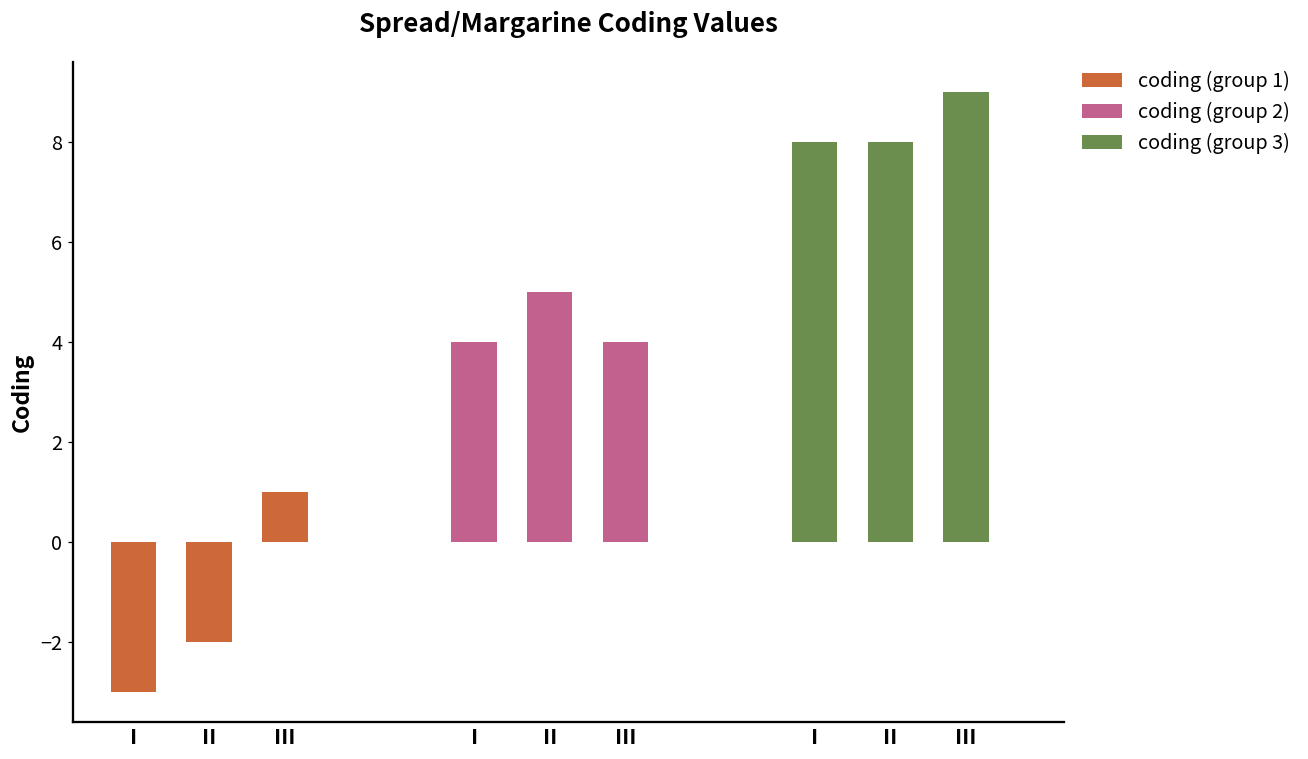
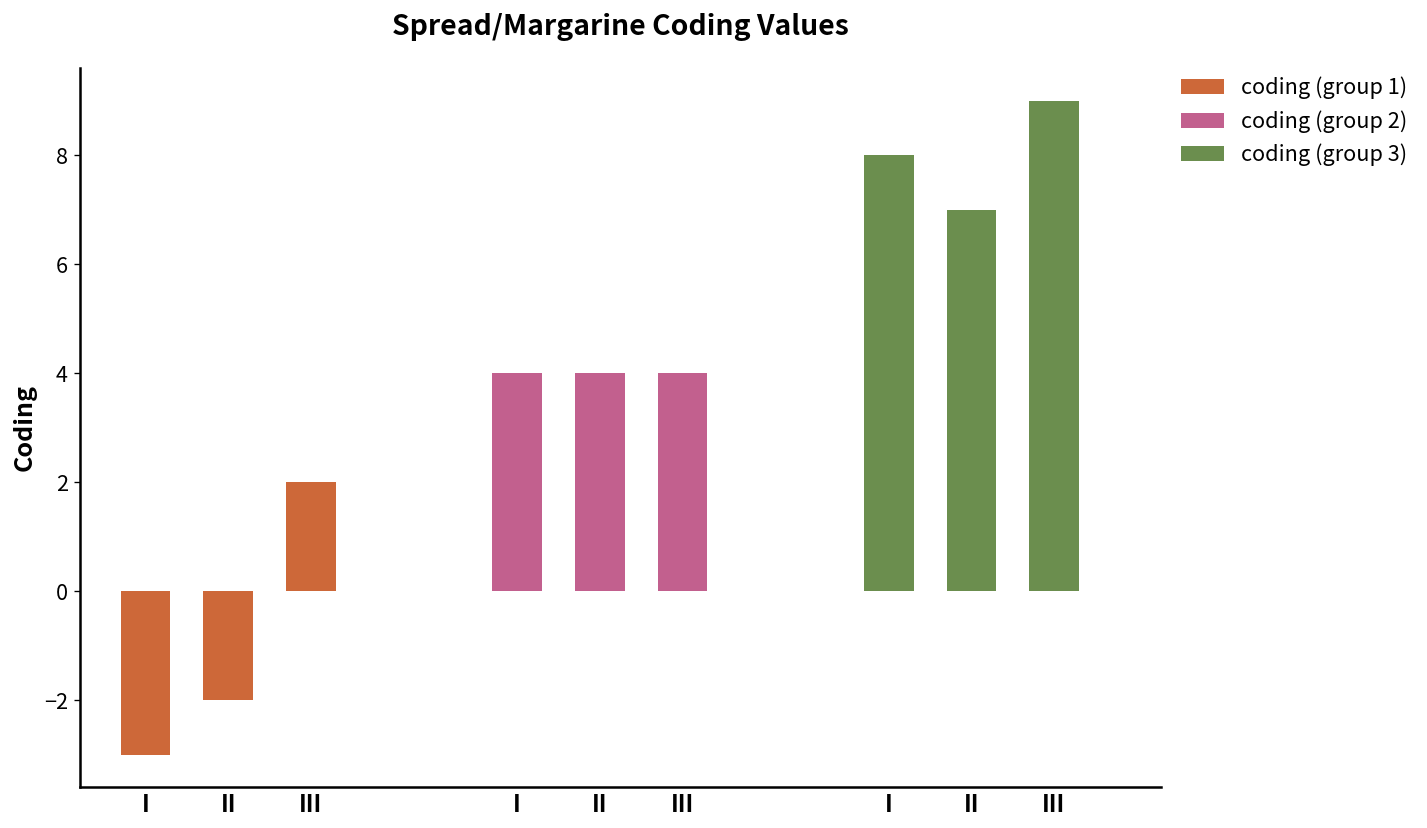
coding (group 1), III: 1 -> 2
coding (group 2), II: 5 -> 4
coding (group 3), II: 8 -> 7
